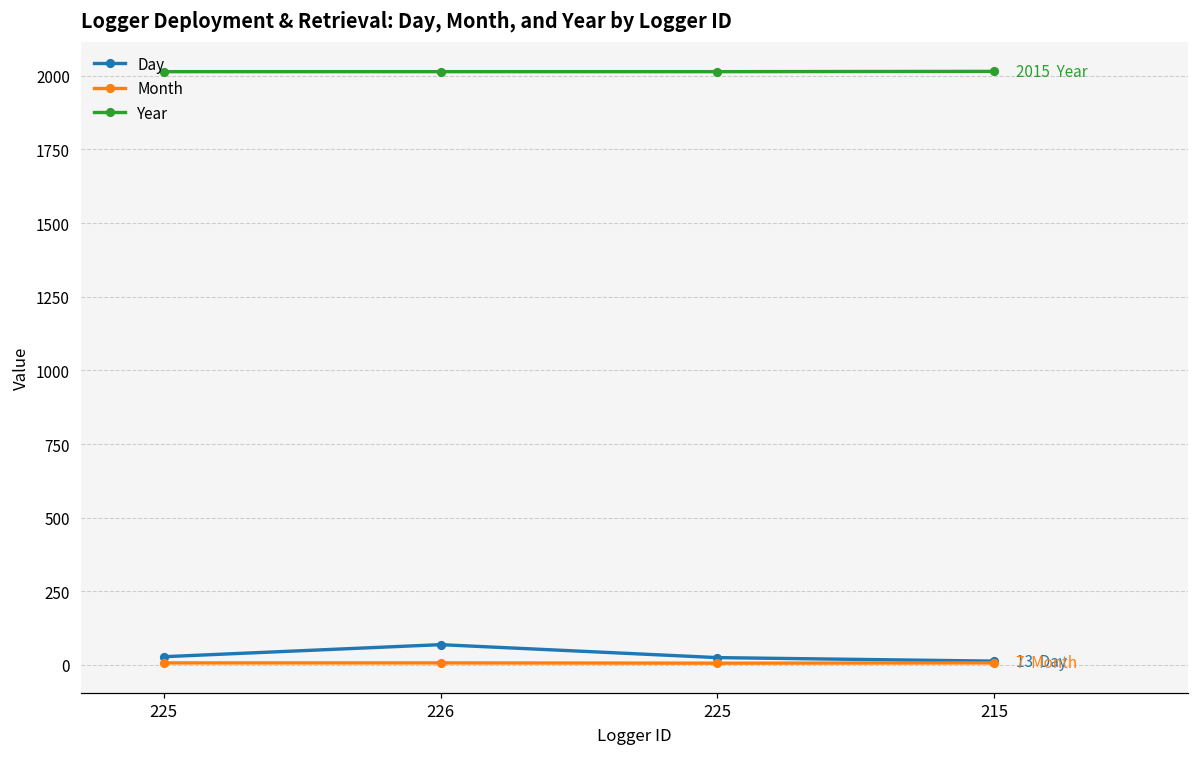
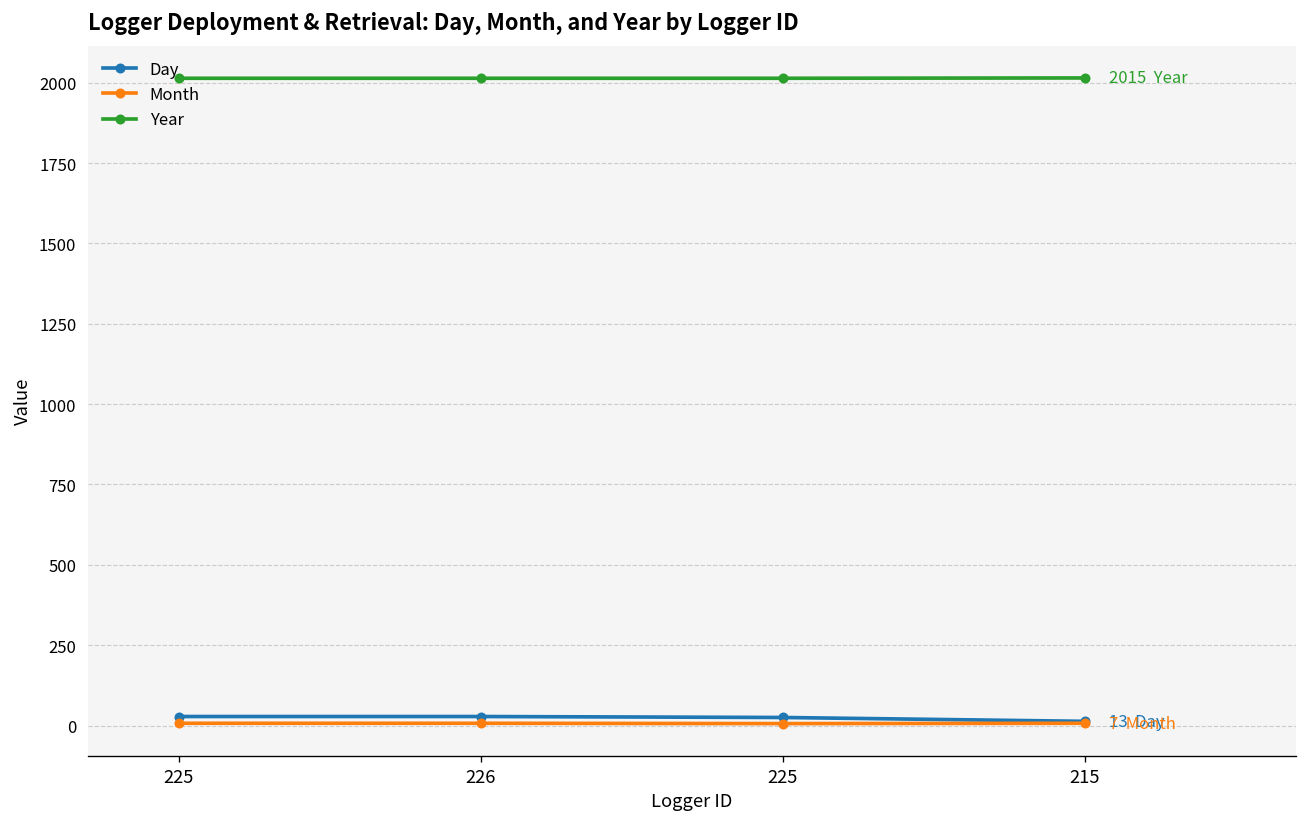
Day, 226: 70 -> 30
